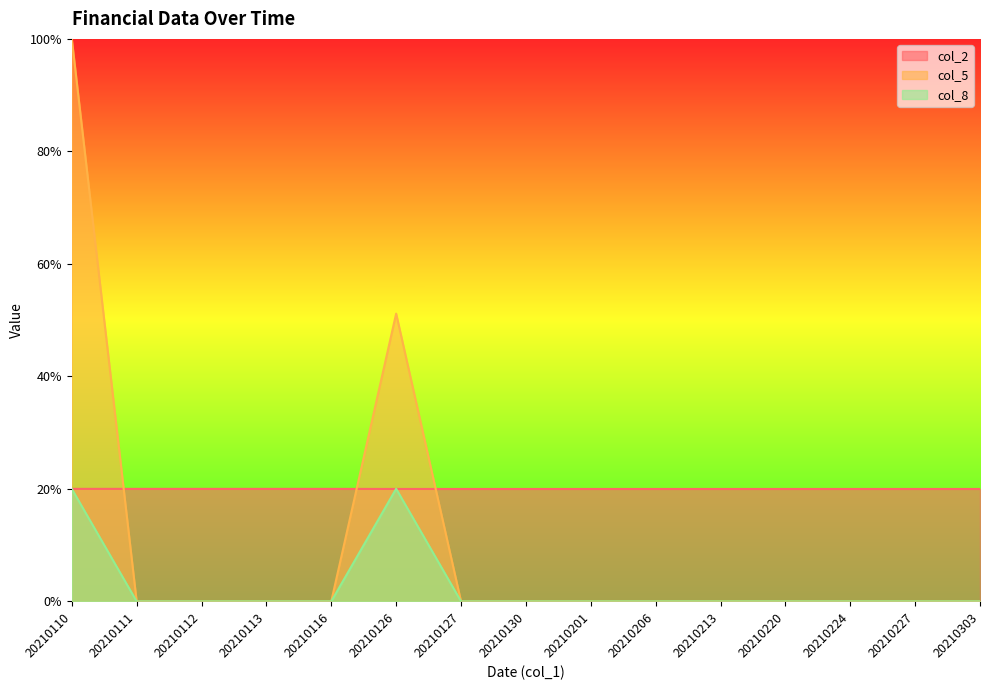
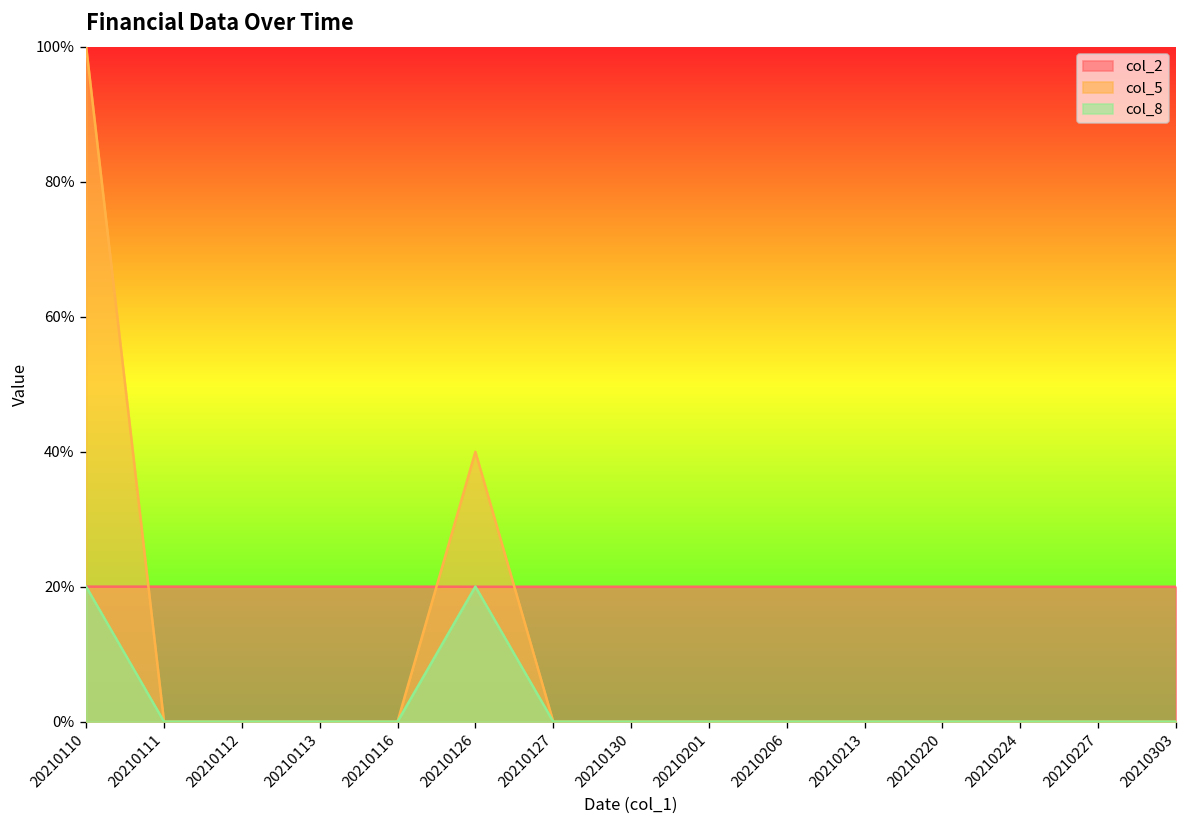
col_5, 20210126: 51% -> 40%
